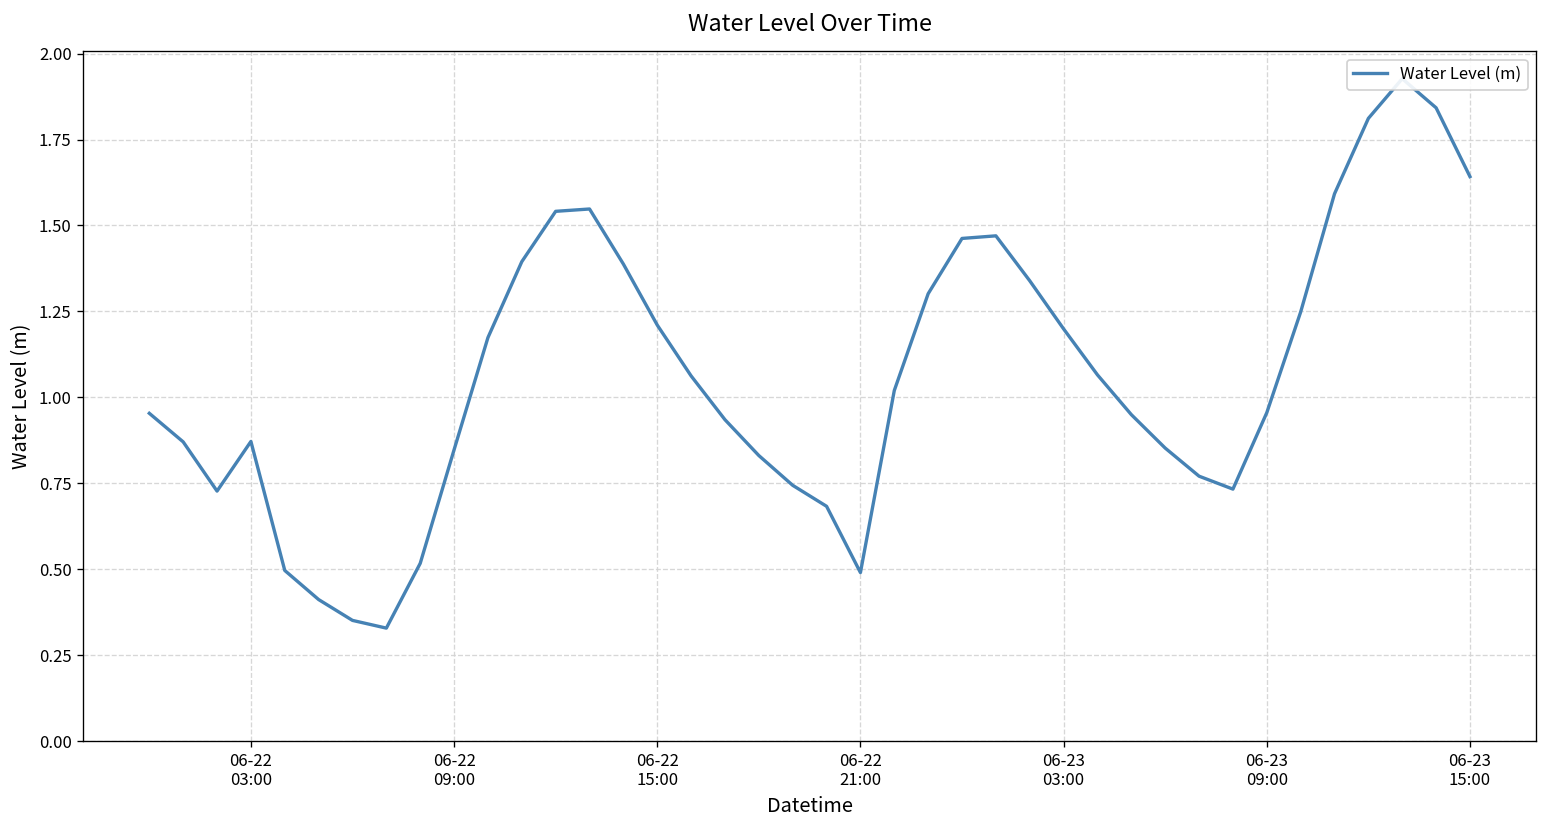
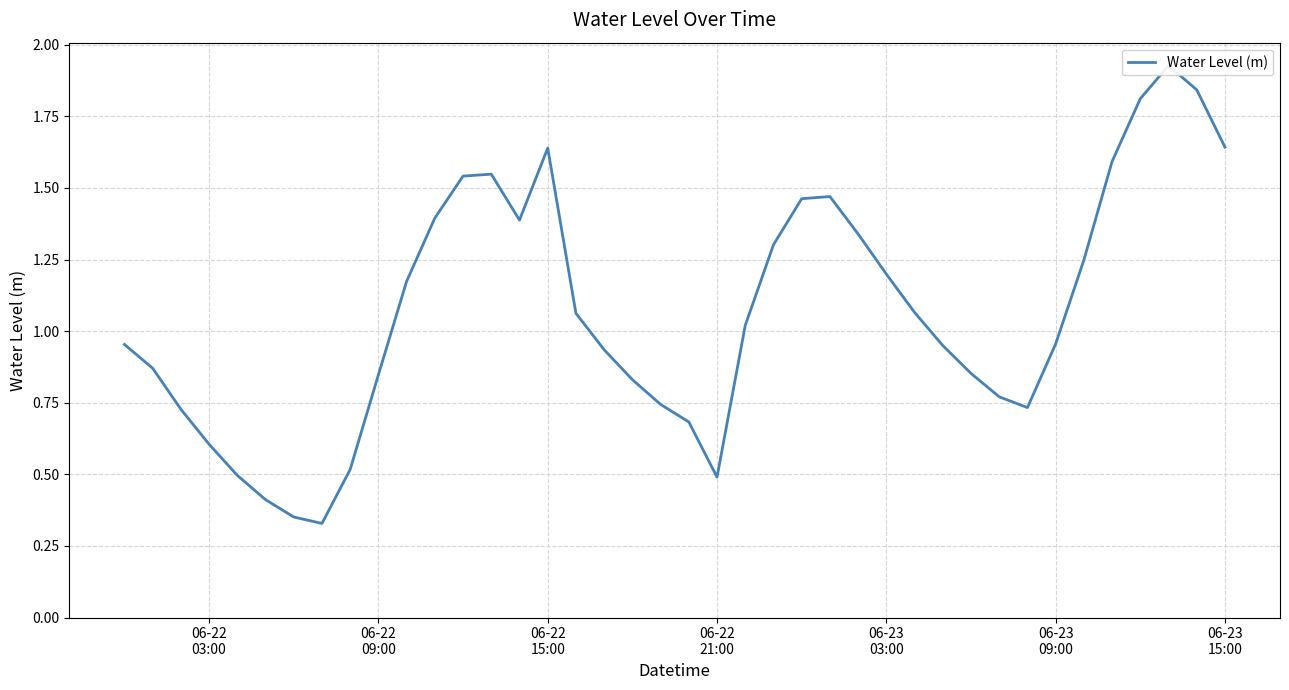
06-22 03:00: 0.87 -> 0.61
06-22 15:00: 1.21 -> 1.64
